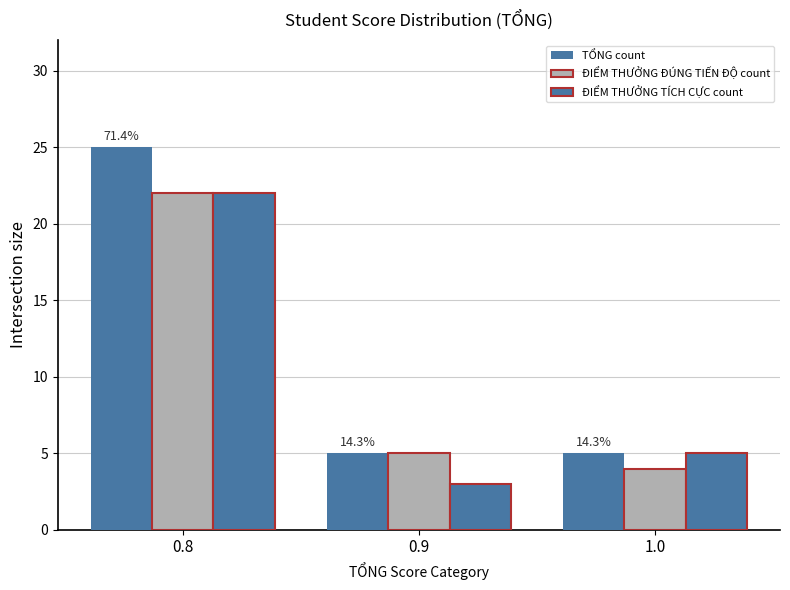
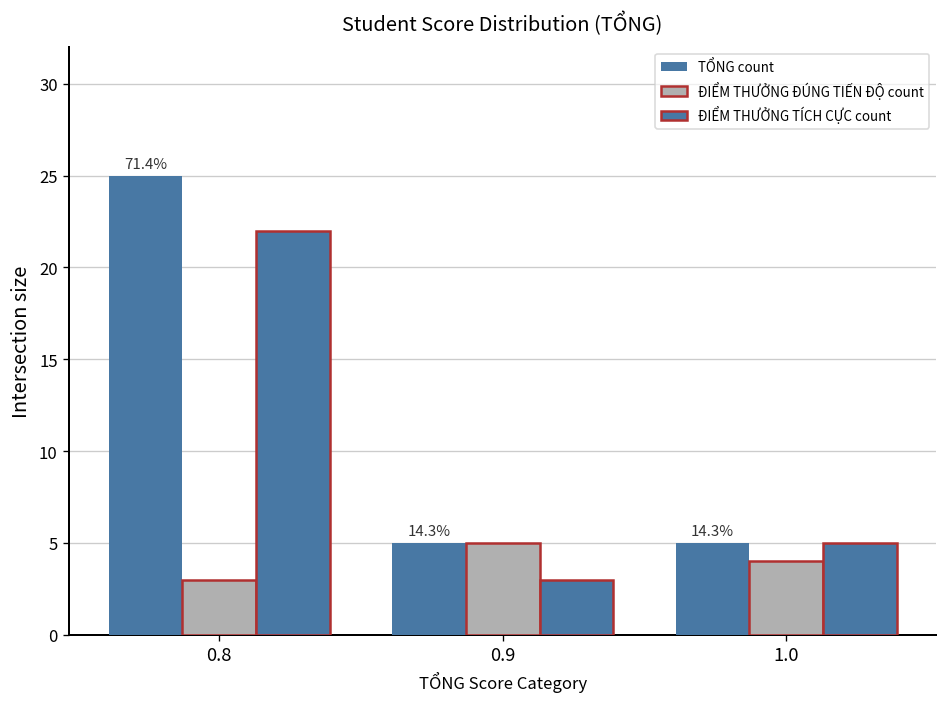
ĐIỂM THƯỞNG ĐÚNG TIẾN ĐỘ count, 0.8: 22 -> 3
